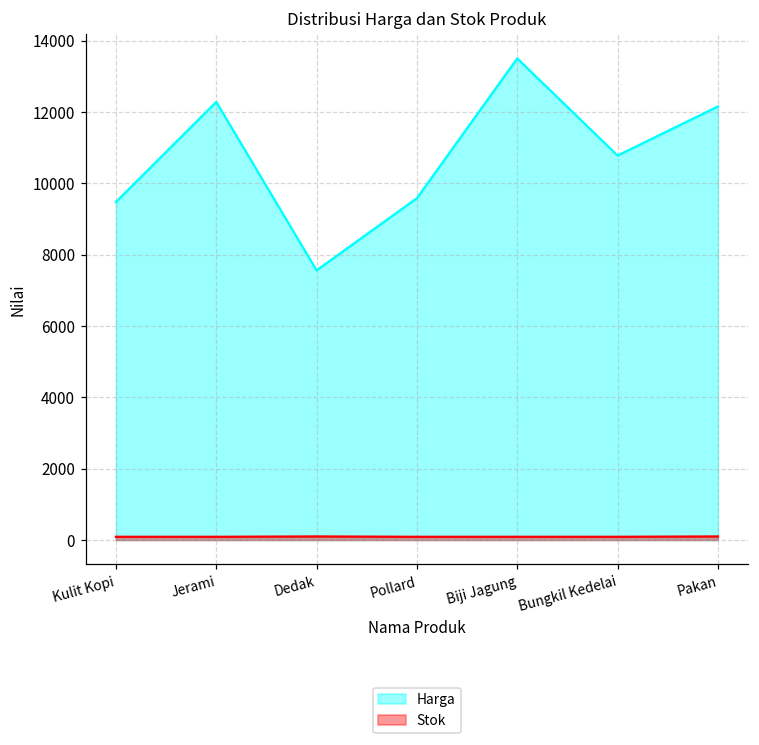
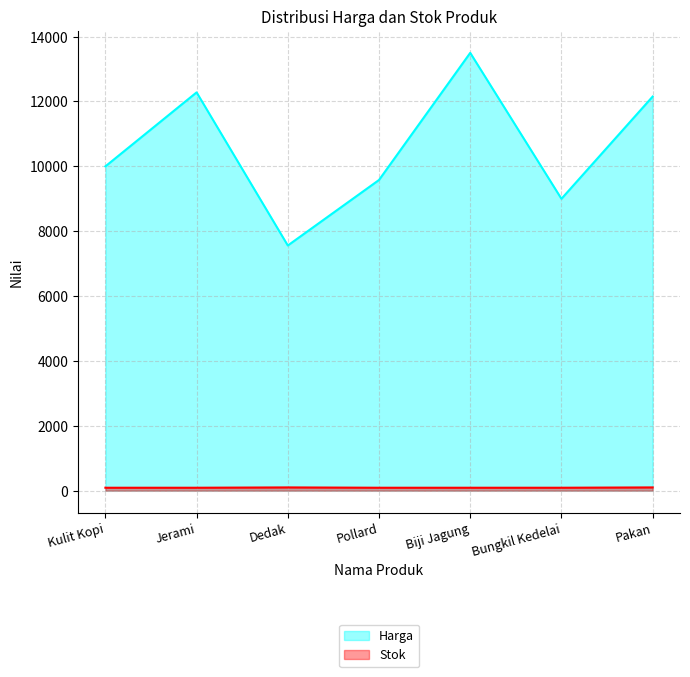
Harga, Kulit Kopi: 9500 -> 10000
Harga, Bungkil Kedelai: 10800 -> 9000
